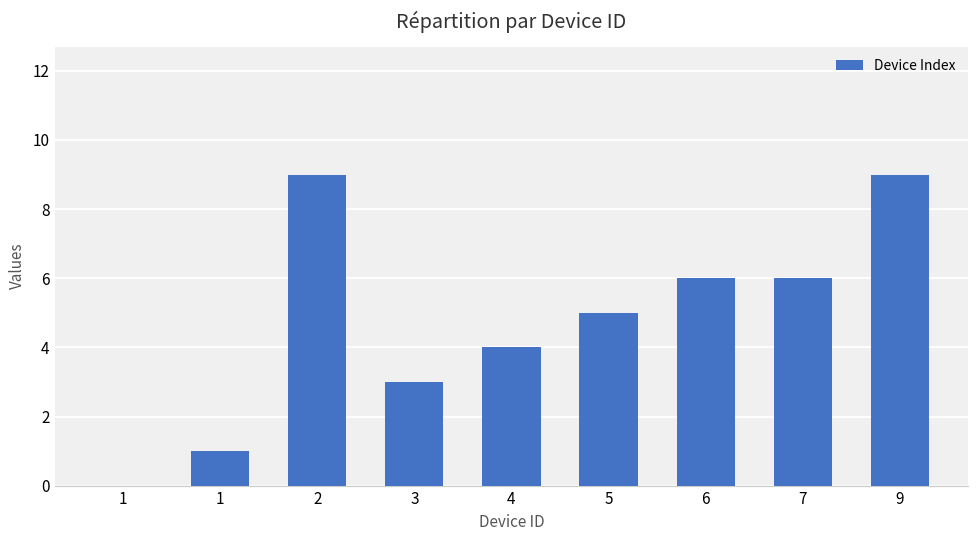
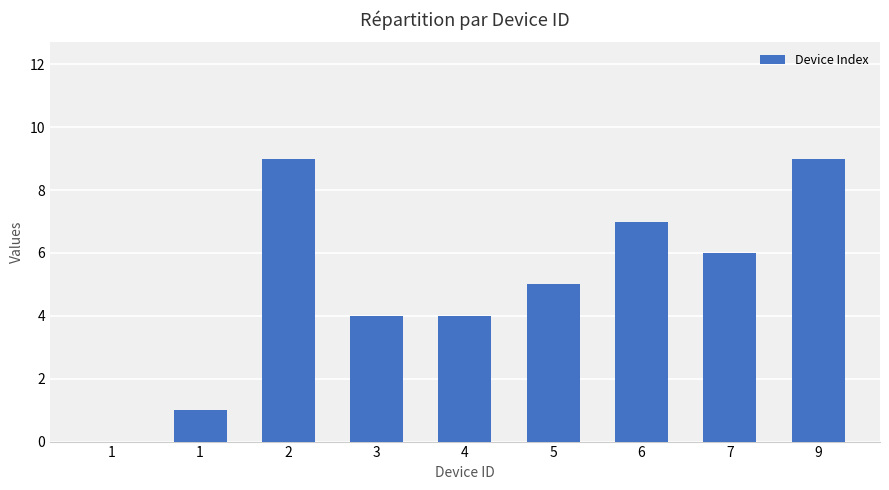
3: 3 -> 4
6: 6 -> 7
